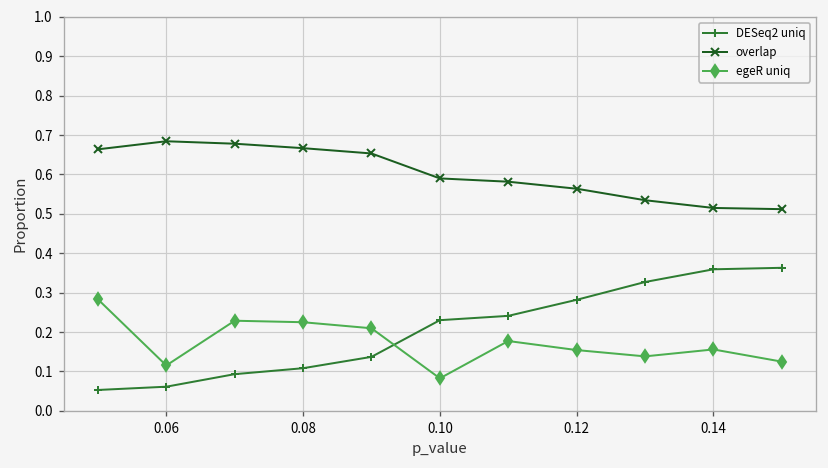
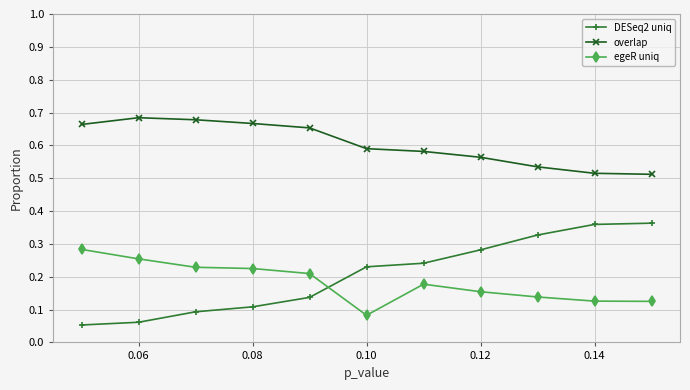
egeR uniq, 0.06: 0.12 -> 0.25
egeR uniq, 0.14: 0.16 -> 0.13
